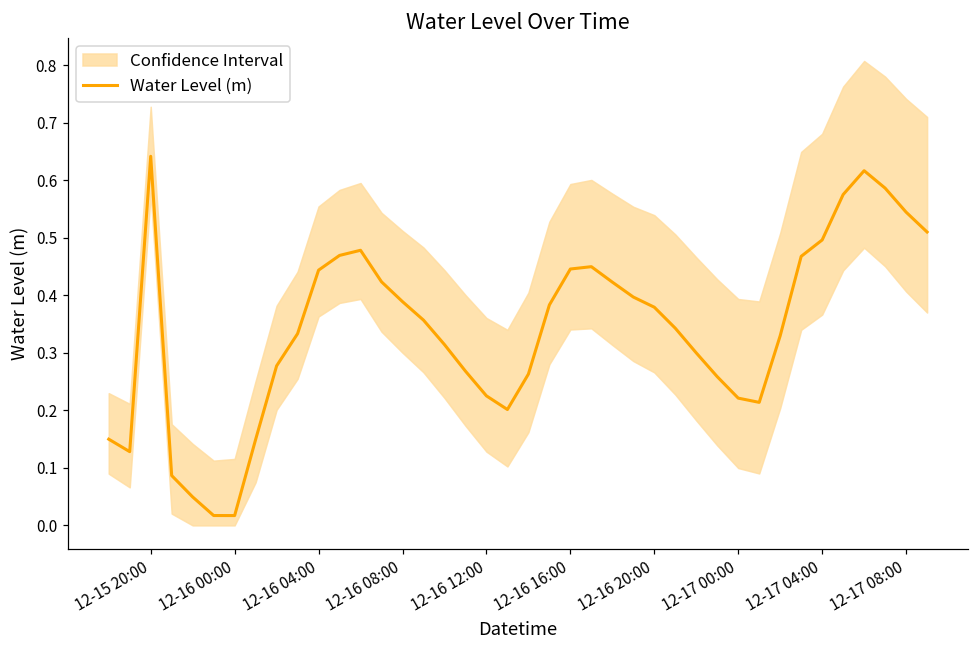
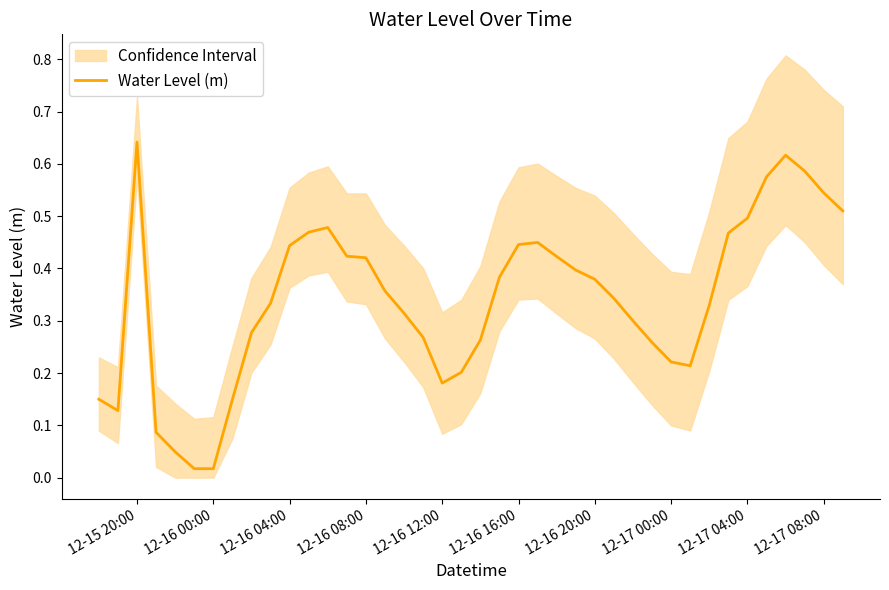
Water Level (m), 12-16 08:00: 0.39 -> 0.42
Water Level (m), 12-16 12:00: 0.23 -> 0.18
